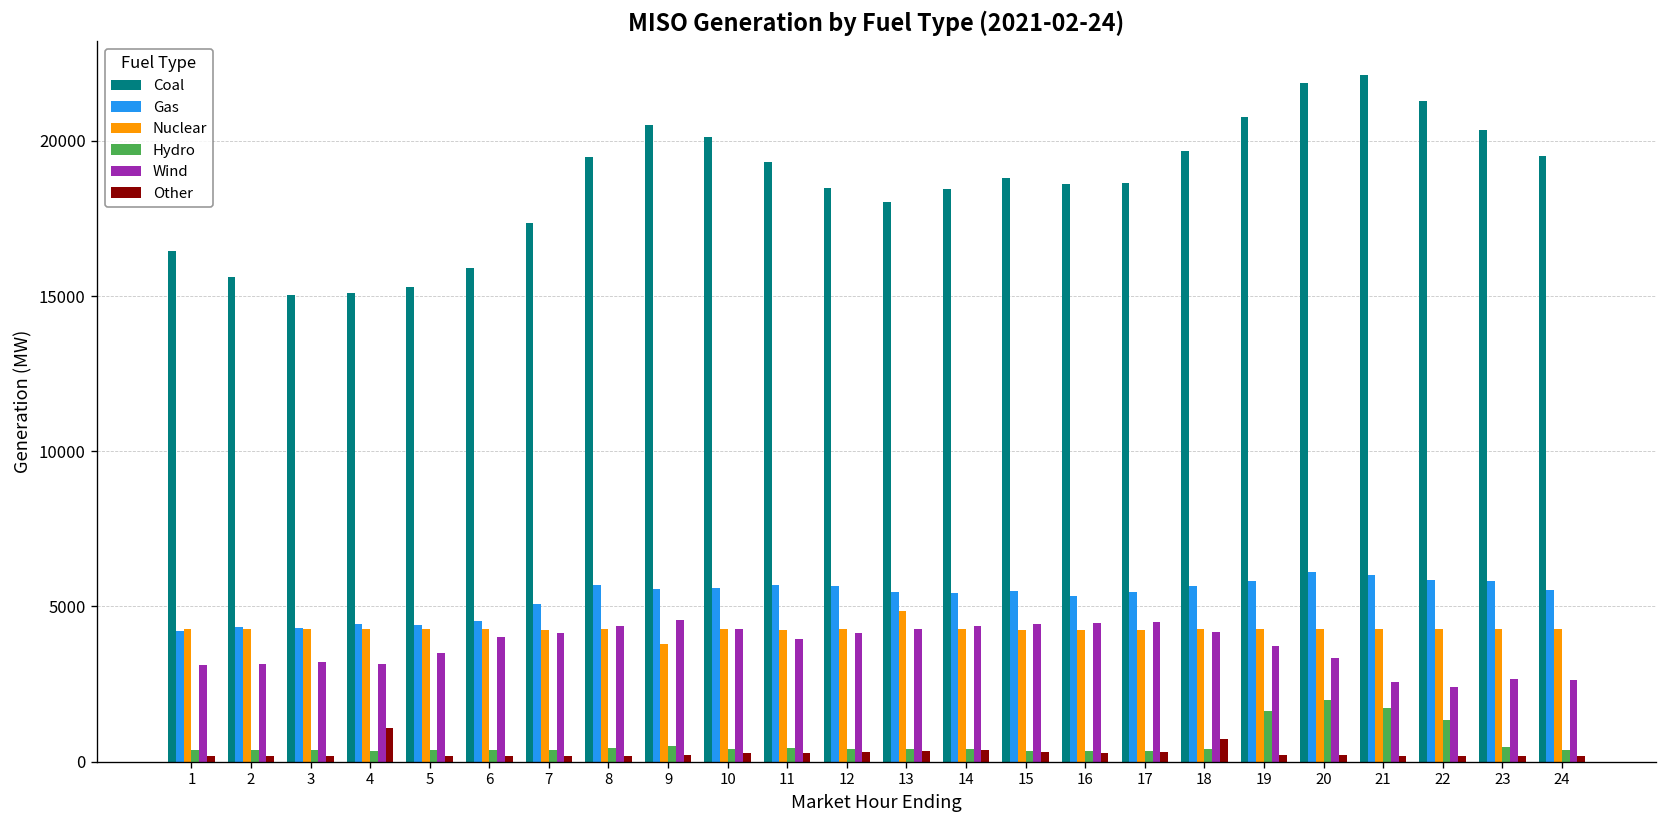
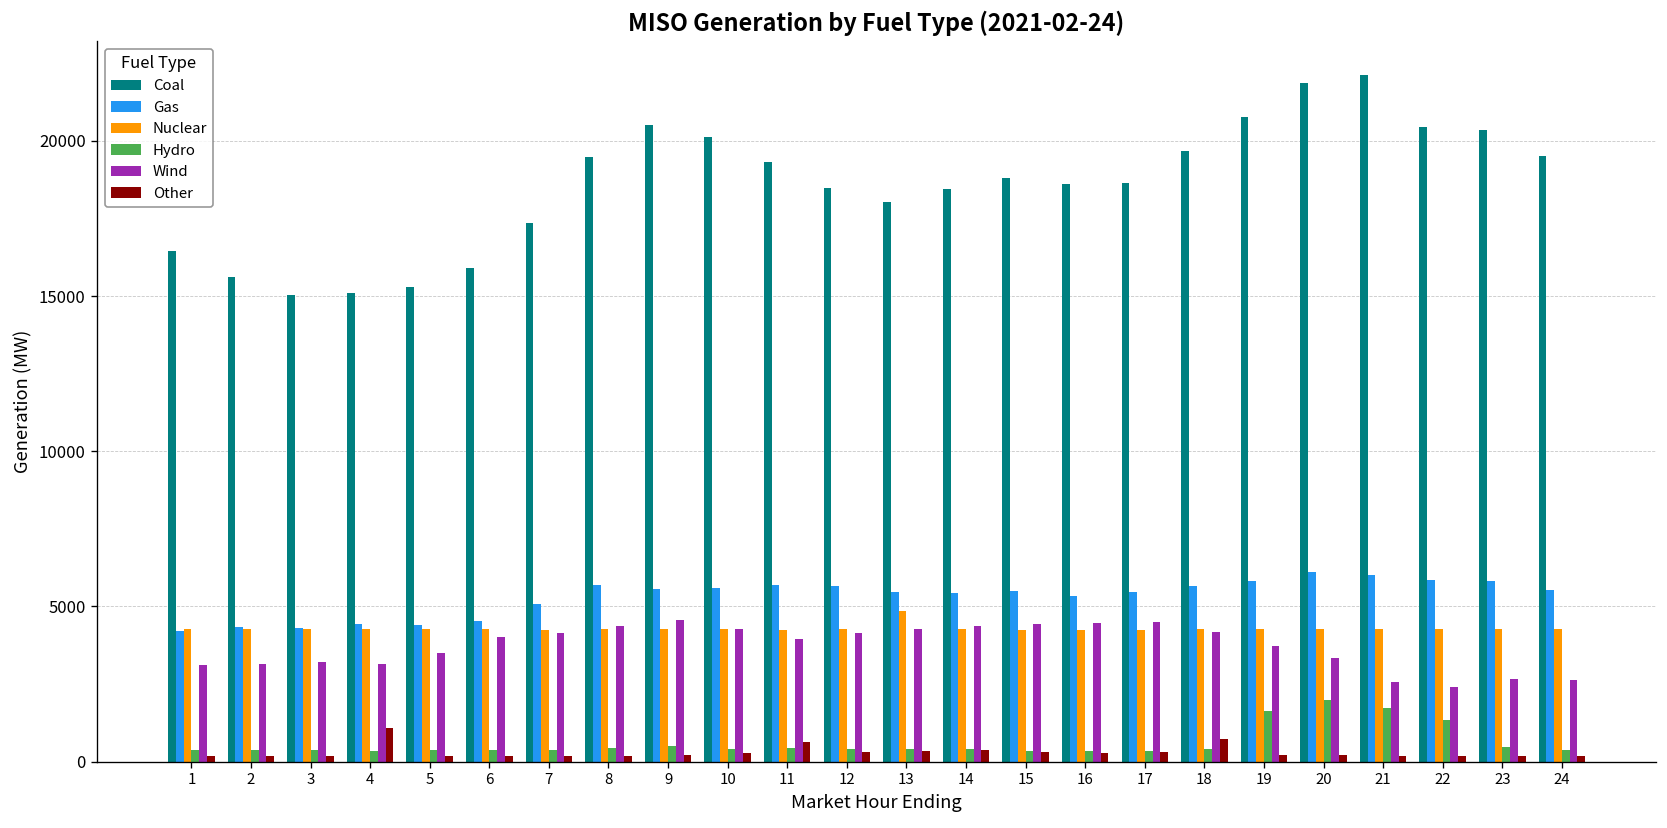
Nuclear, 9: 3800 -> 4300
Other, 11: 300 -> 600
Coal, 22: 21300 -> 20400
